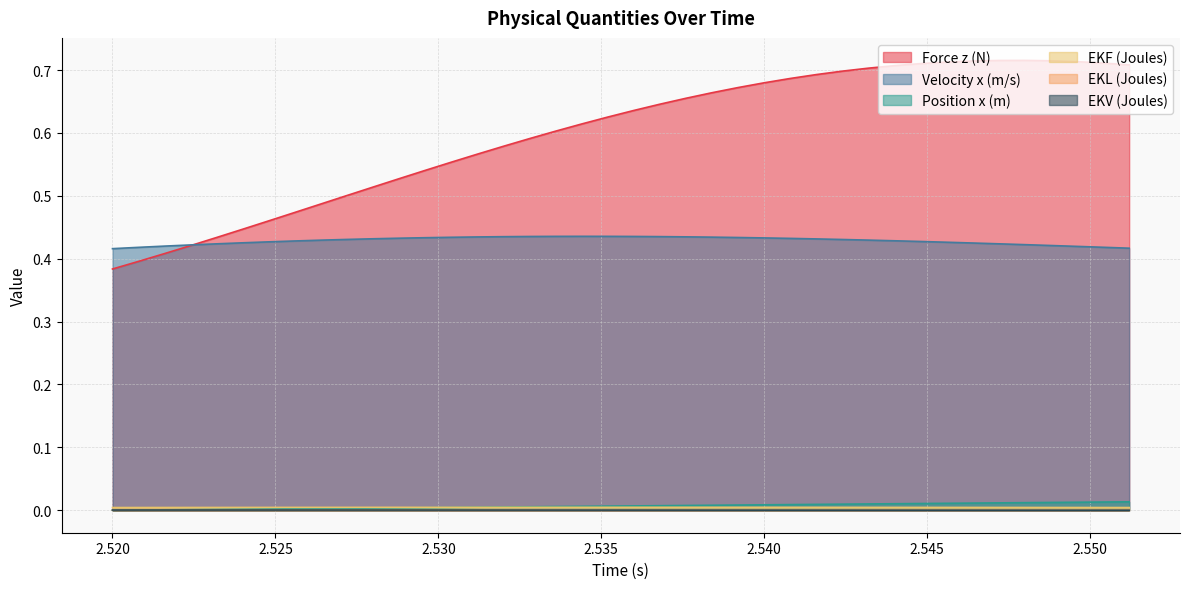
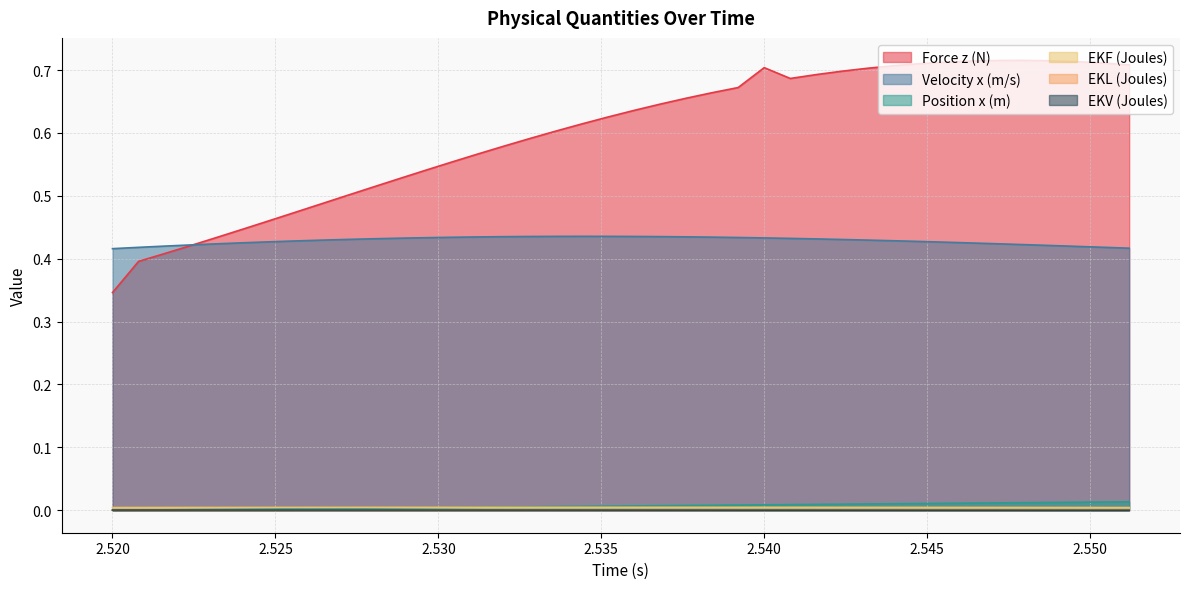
Force z (N), 2.520: 0.38 -> 0.35
Force z (N), 2.540: 0.68 -> 0.70
